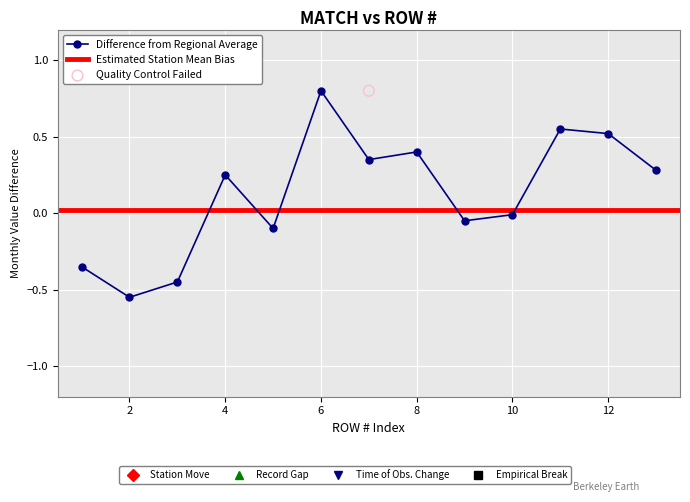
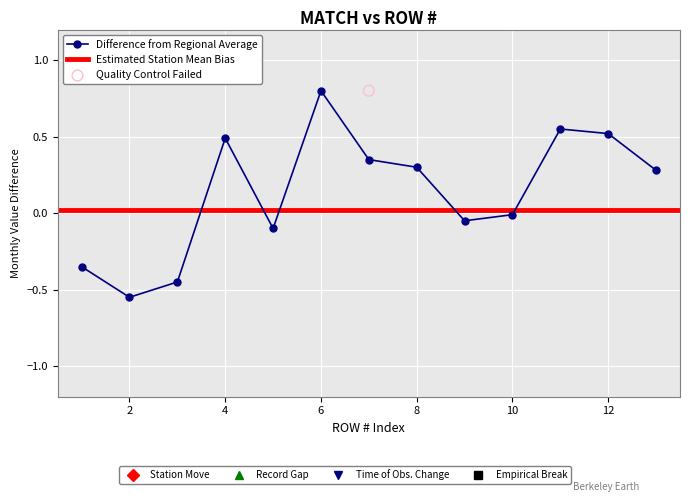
Difference from Regional Average, 4: 0.25 -> 0.49
Difference from Regional Average, 8: 0.4 -> 0.3
